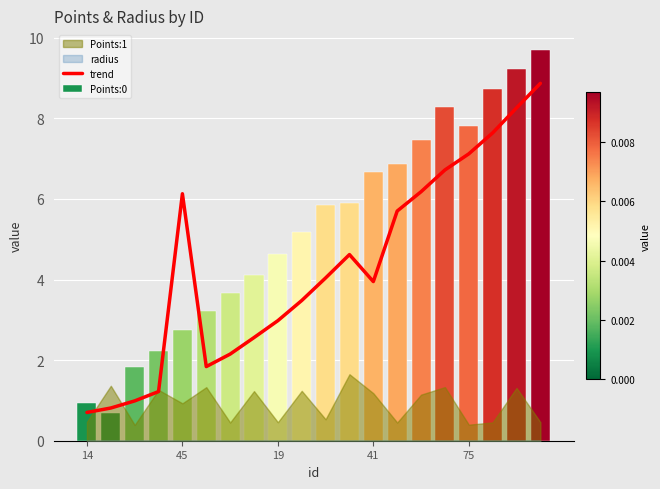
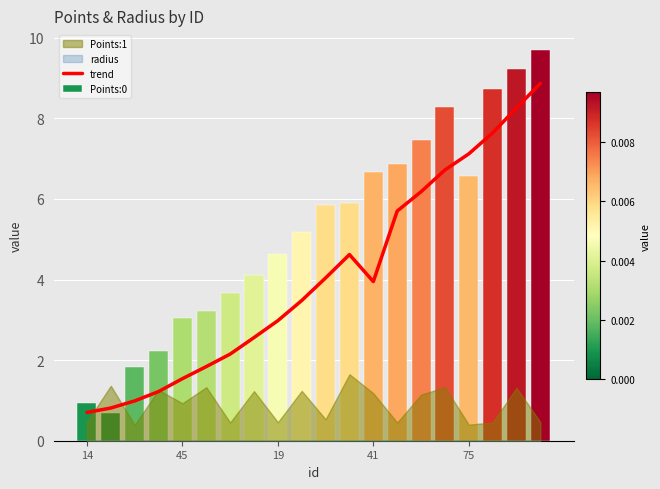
trend, 45: 6.1 -> 1.5
Points:0, 45: 2.7 -> 3.0
Points:0, 75: 7.8 -> 6.6
